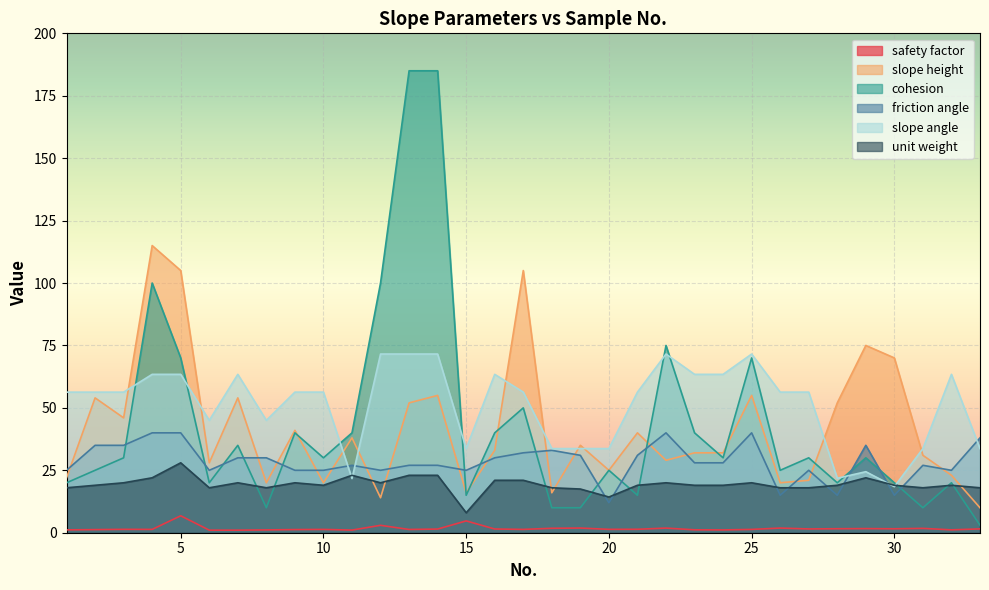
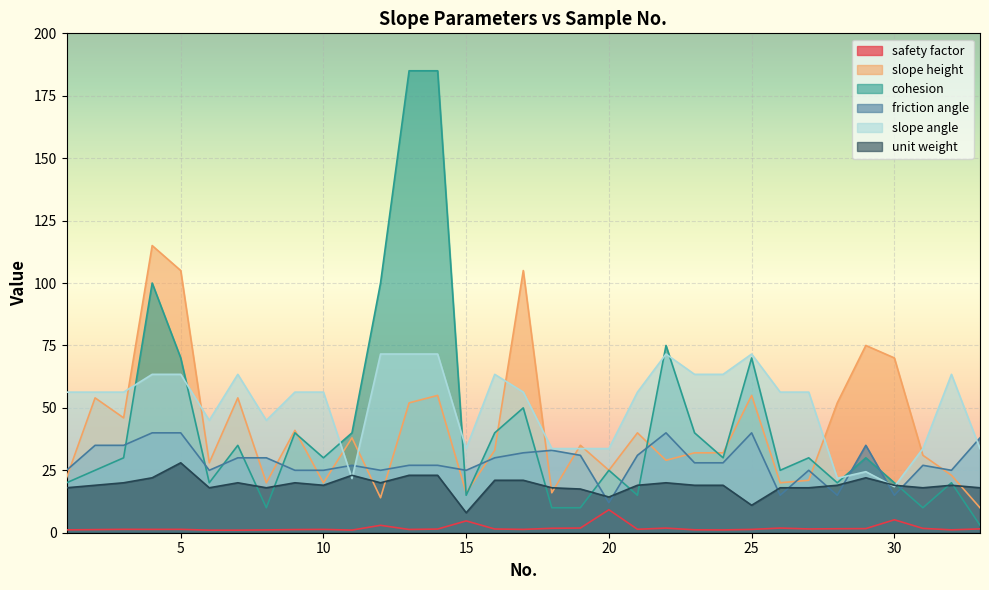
safety factor, 5: 7 -> 1
safety factor, 20: 1 -> 9
unit weight, 25: 20 -> 11
safety factor, 30: 2 -> 5
